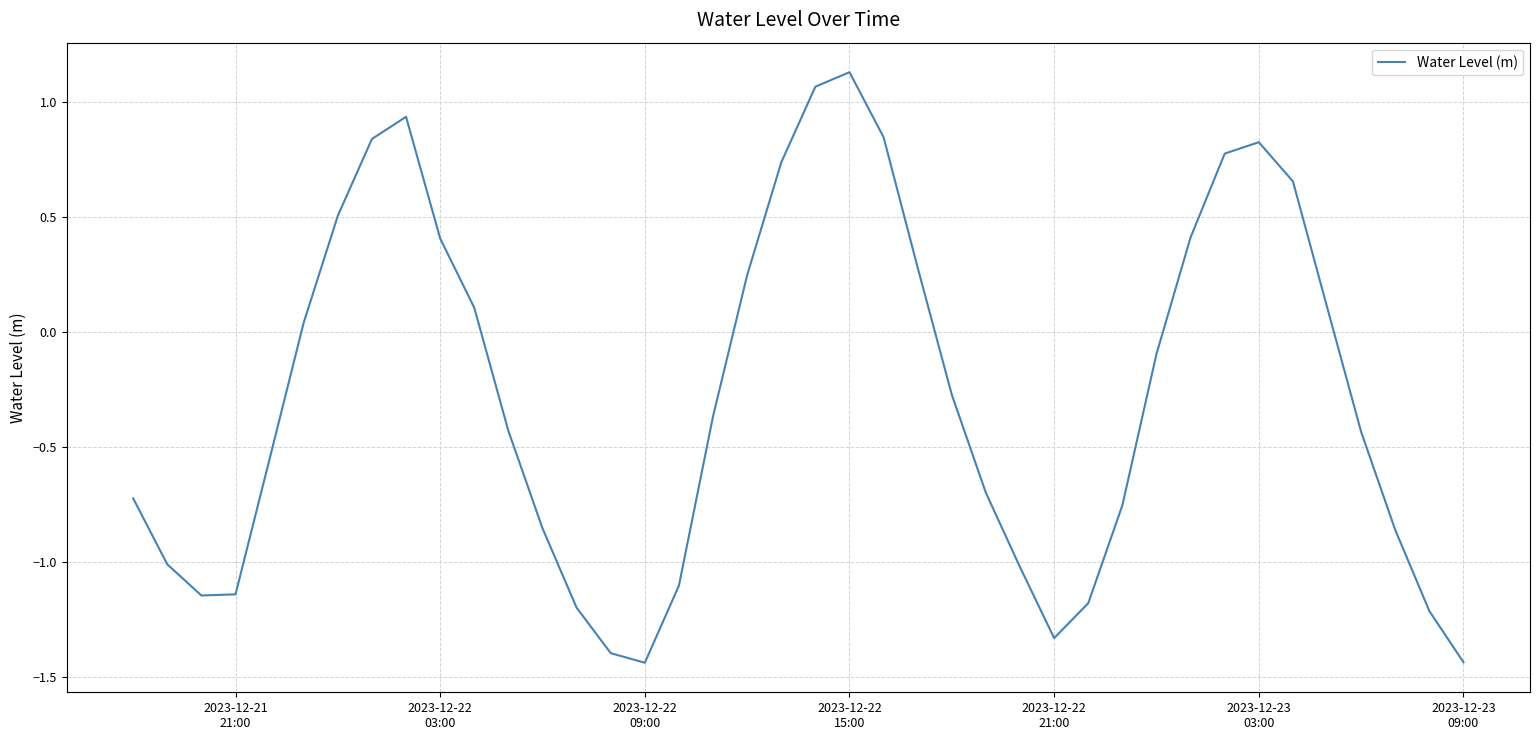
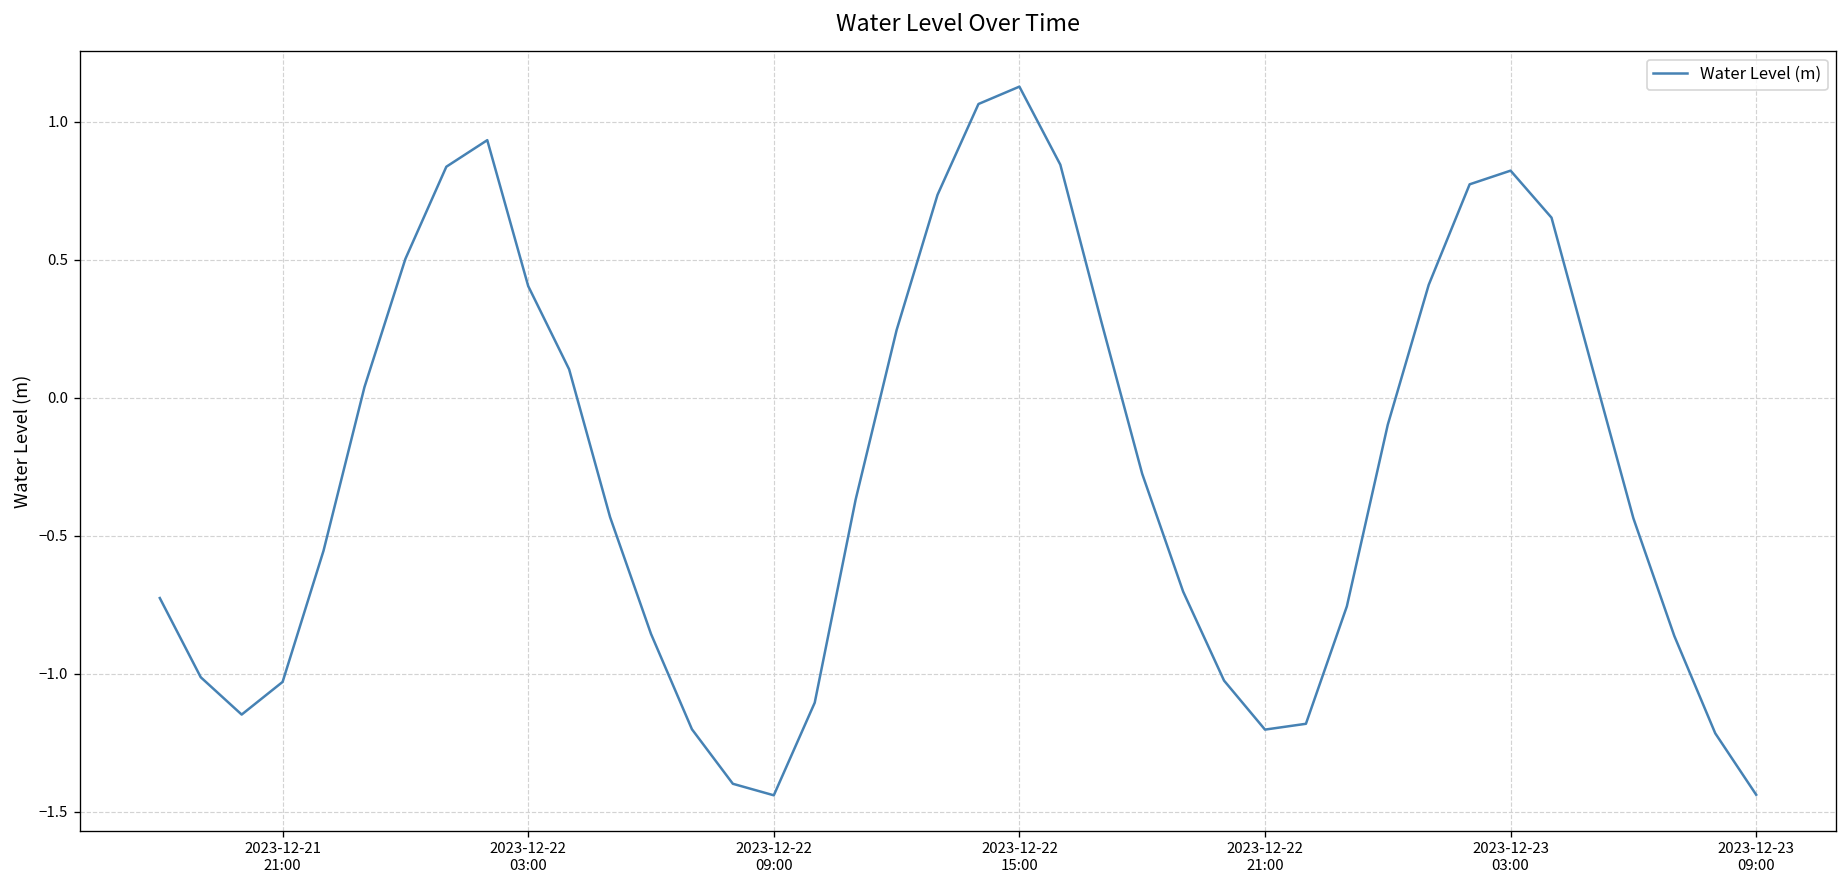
2023-12-21 21:00: -1.14 -> -1.03
2023-12-22 21:00: -1.33 -> -1.20
